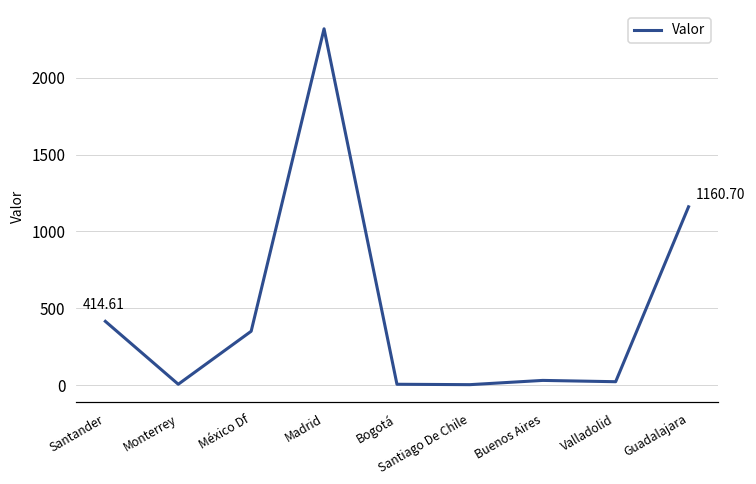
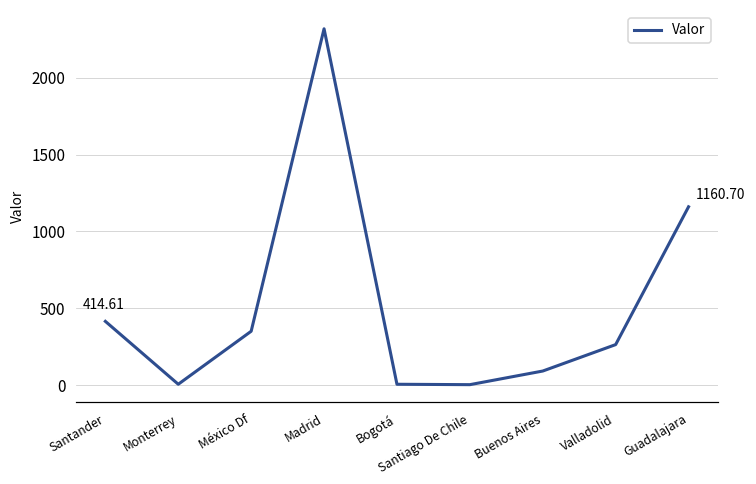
Buenos Aires: 30 -> 90
Valladolid: 20 -> 260
